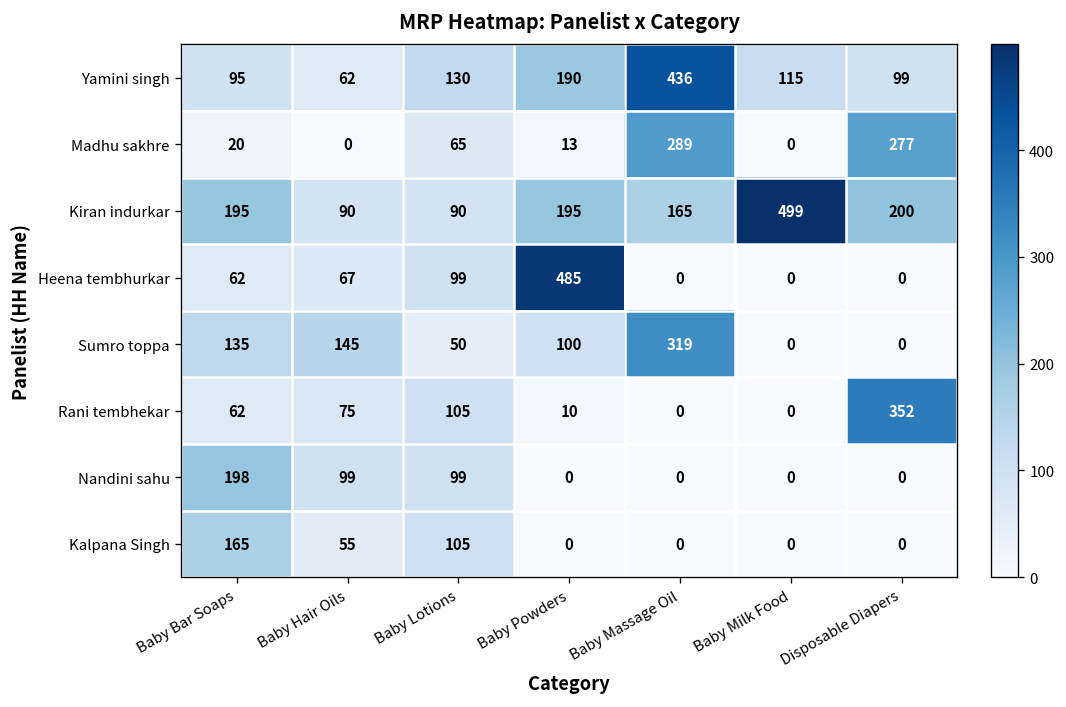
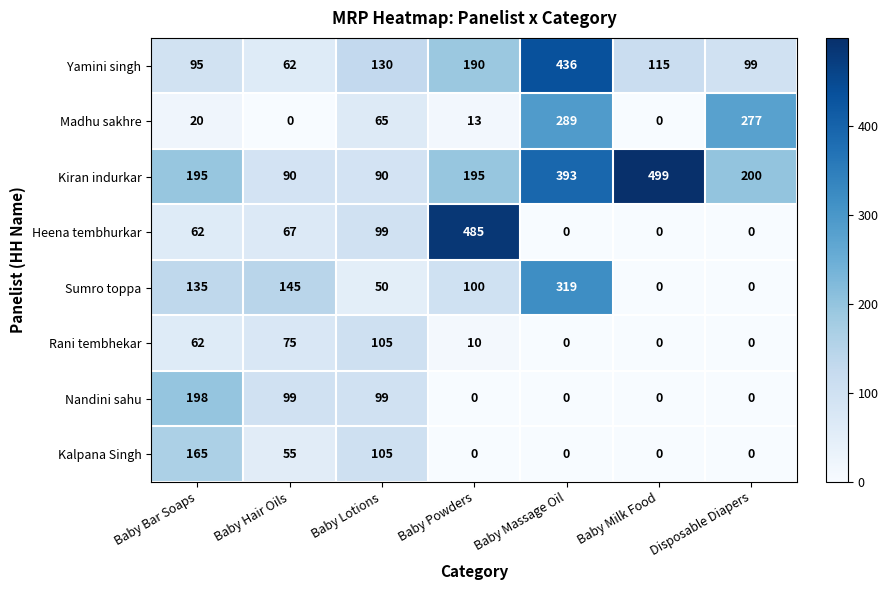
Kiran indurkar, Baby Massage Oil: 165 -> 393
Rani tembhekar, Disposable Diapers: 352 -> 0
